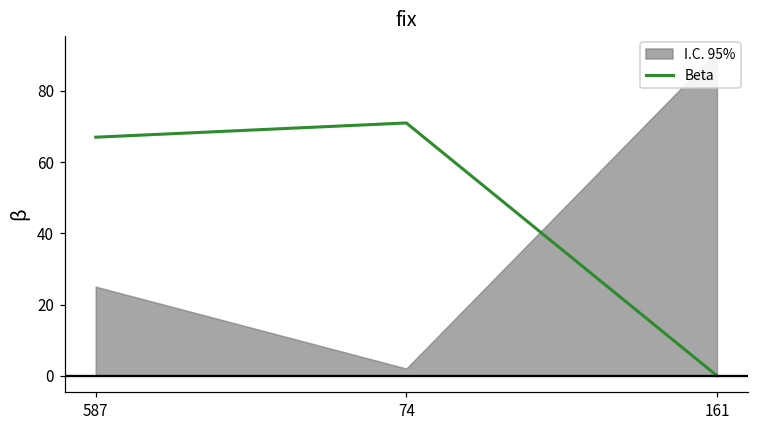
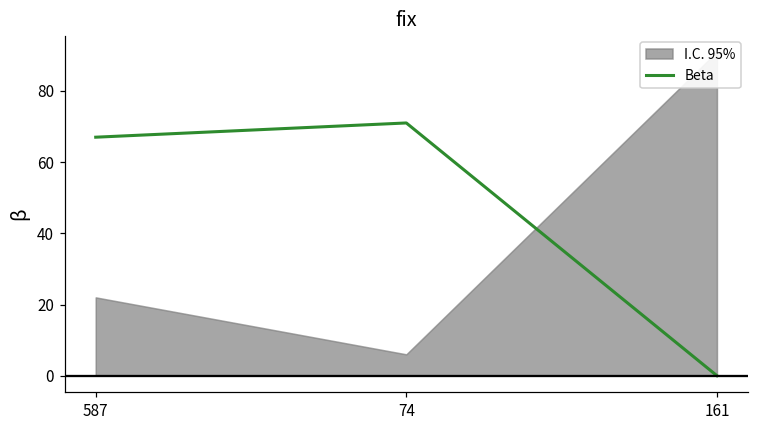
I.C. 95%, 587: 25 -> 22
I.C. 95%, 74: 2 -> 6
